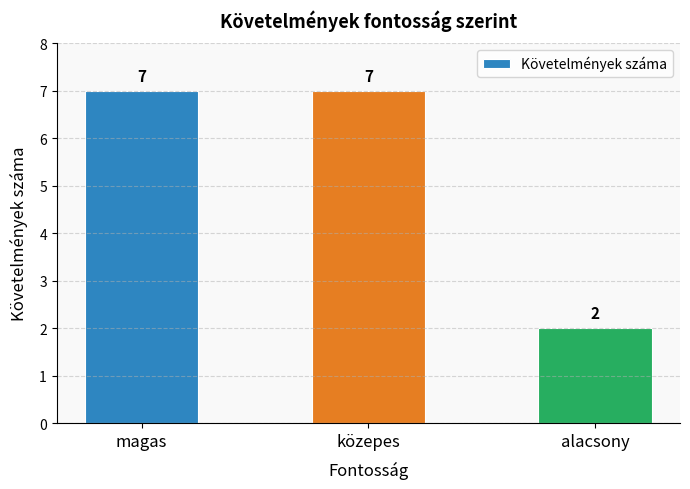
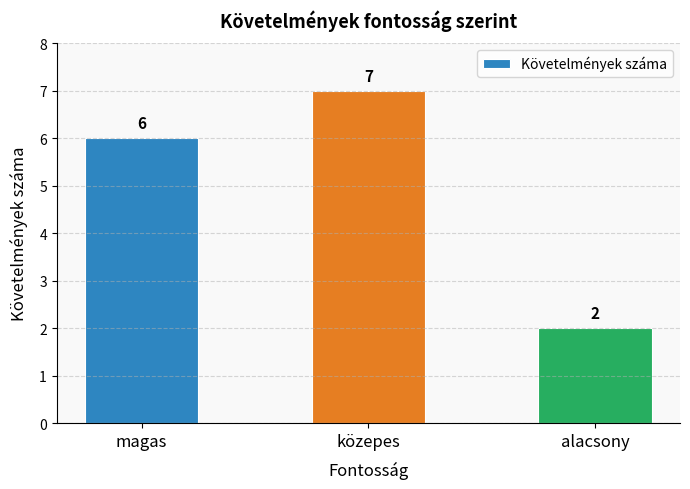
magas: 7 -> 6
